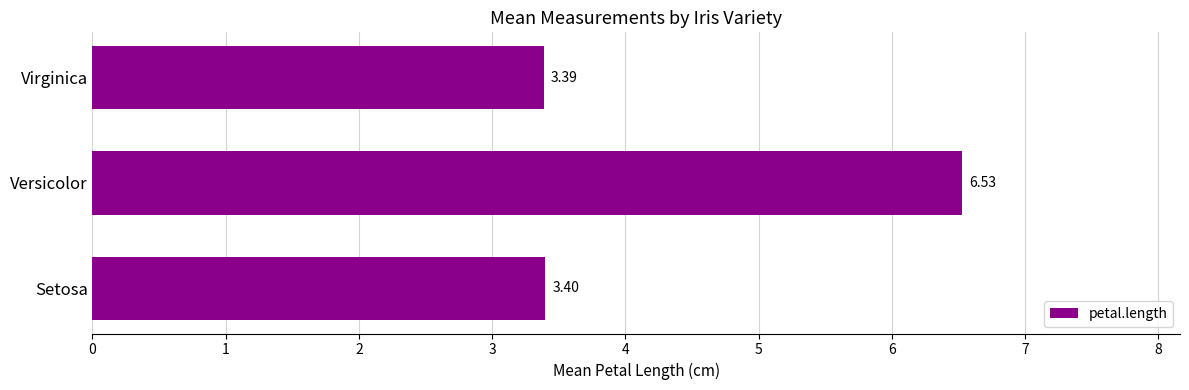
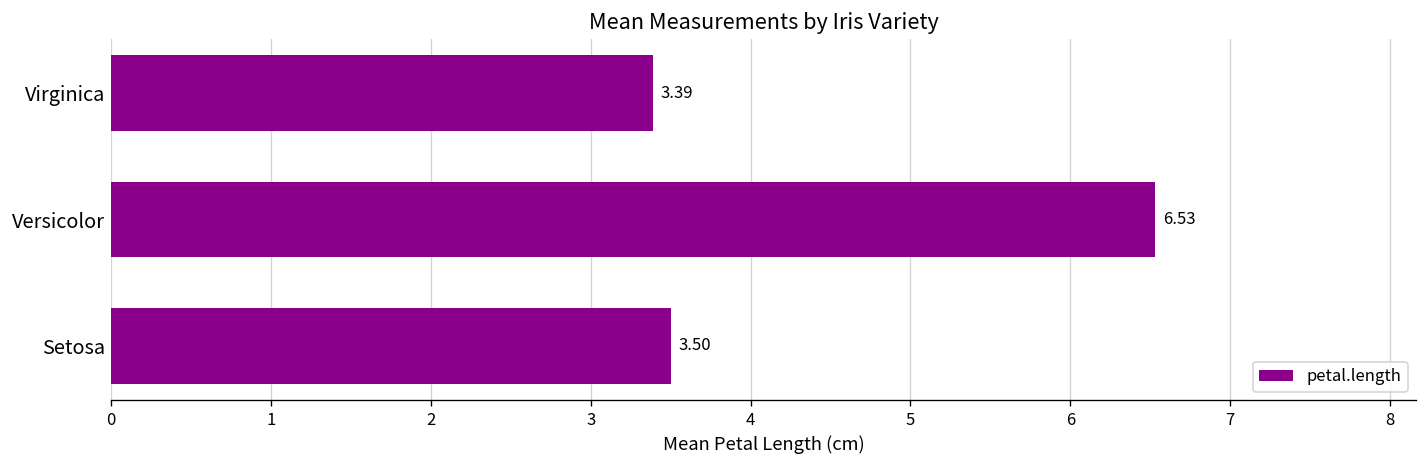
Setosa: 3.40 -> 3.50
